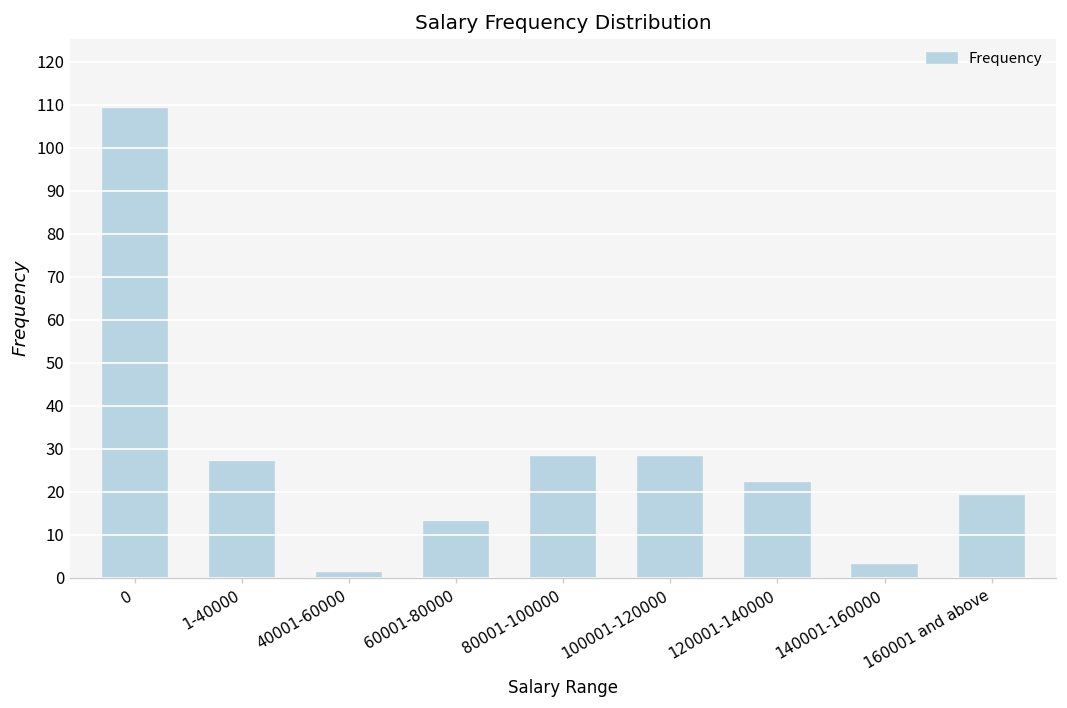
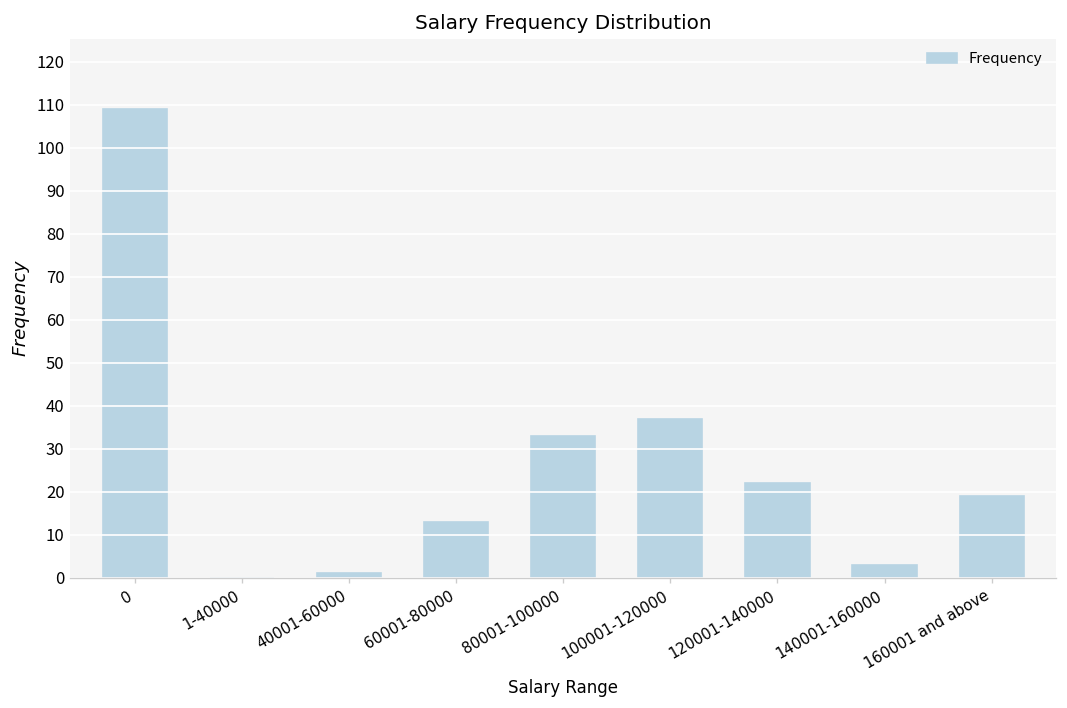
1-40000: 27 -> 0
80001-100000: 28 -> 33
100001-120000: 28 -> 37
